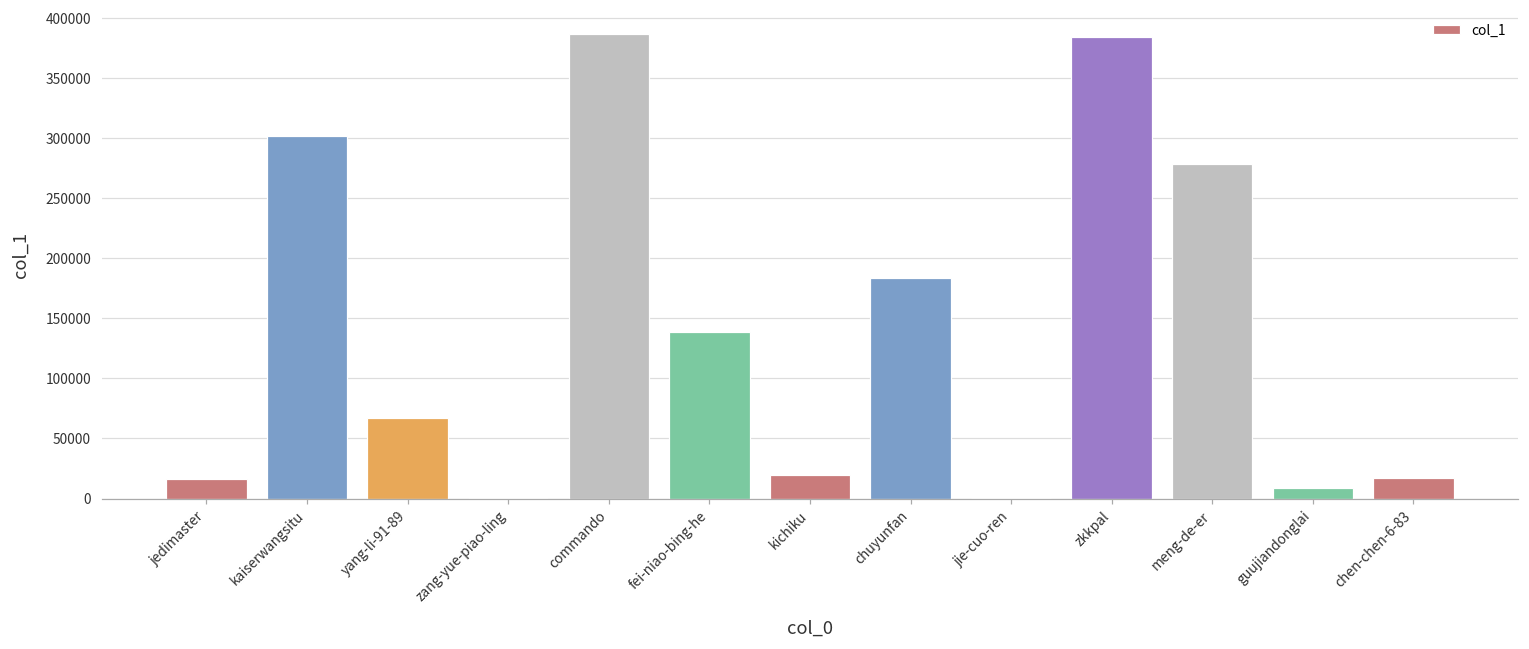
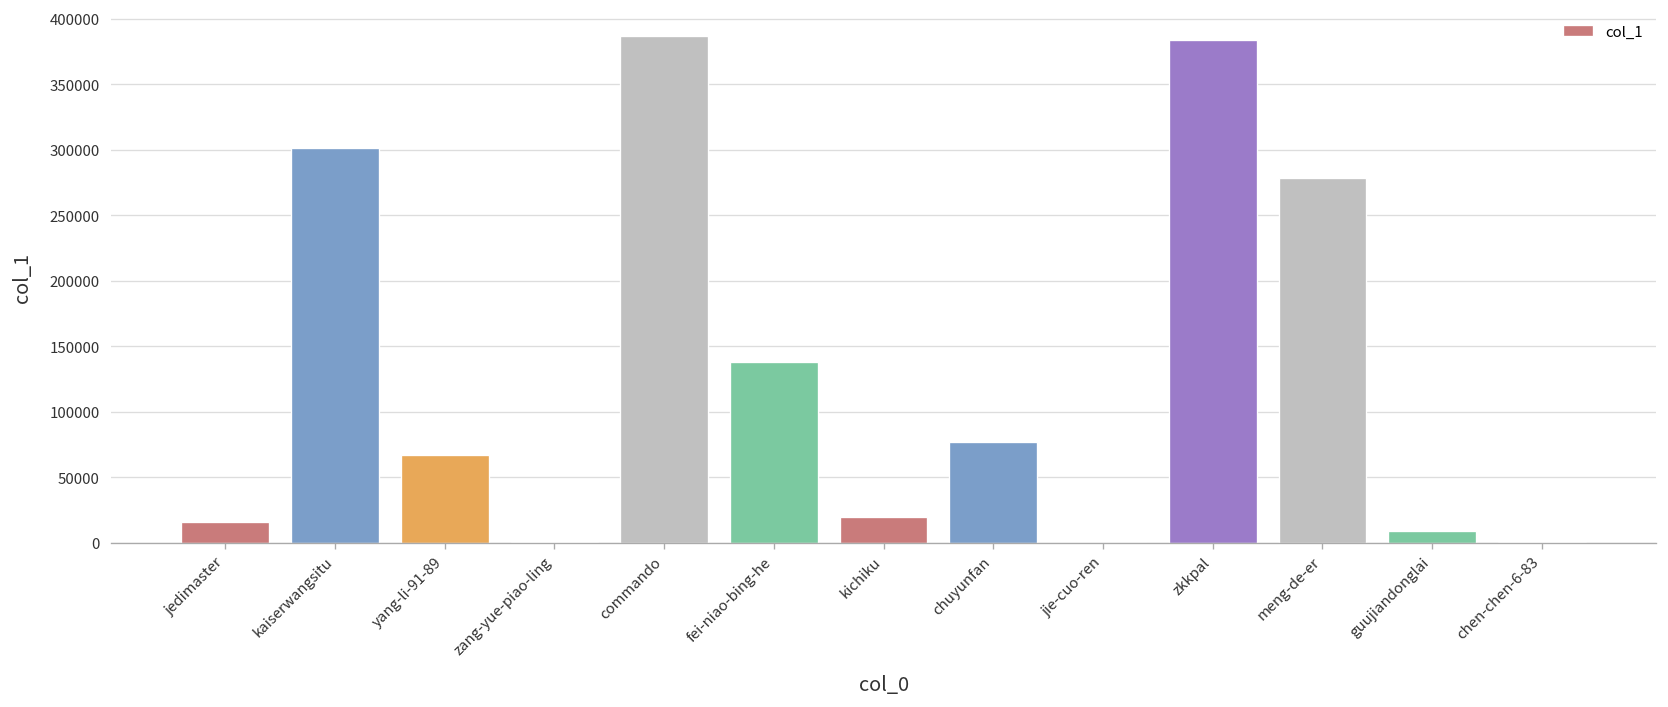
chuyunfan: 183000 -> 77000
chen-chen-6-83: 17000 -> 0
